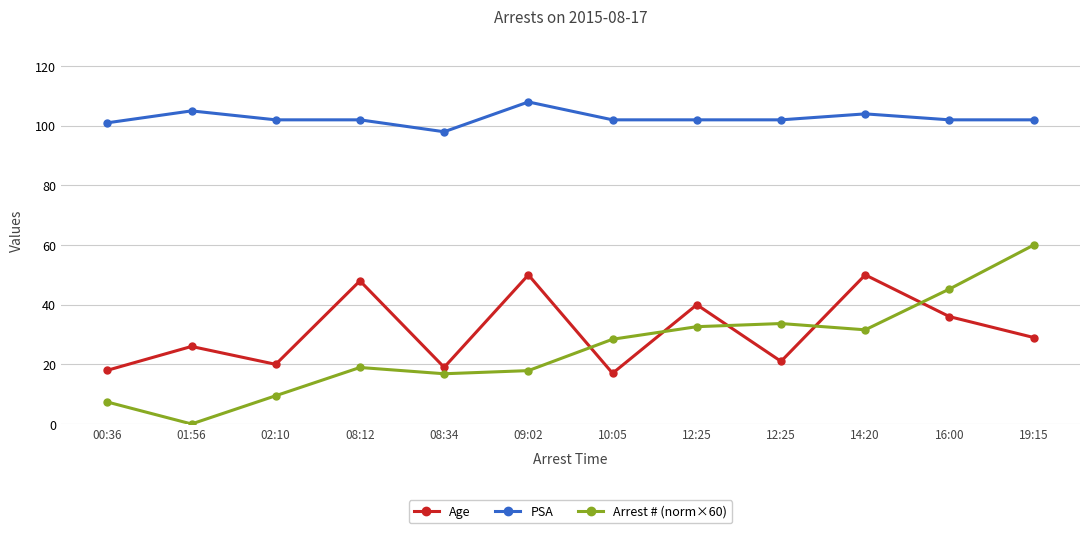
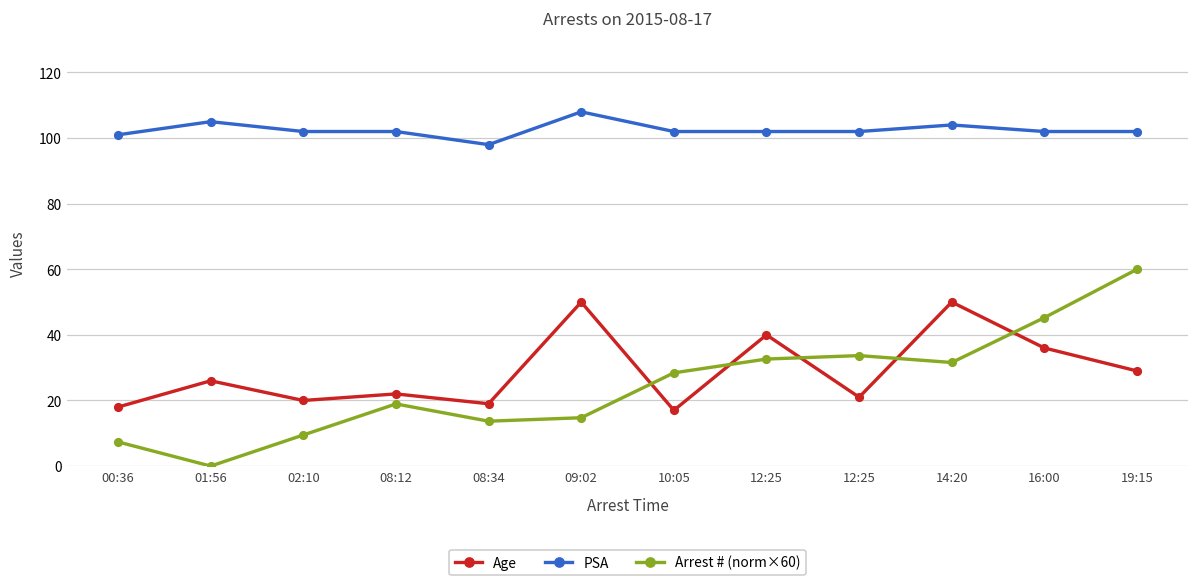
Age, 08:12: 48 -> 22
Arrest # (norm×60), 08:34: 17 -> 14
Arrest # (norm×60), 09:02: 18 -> 15
